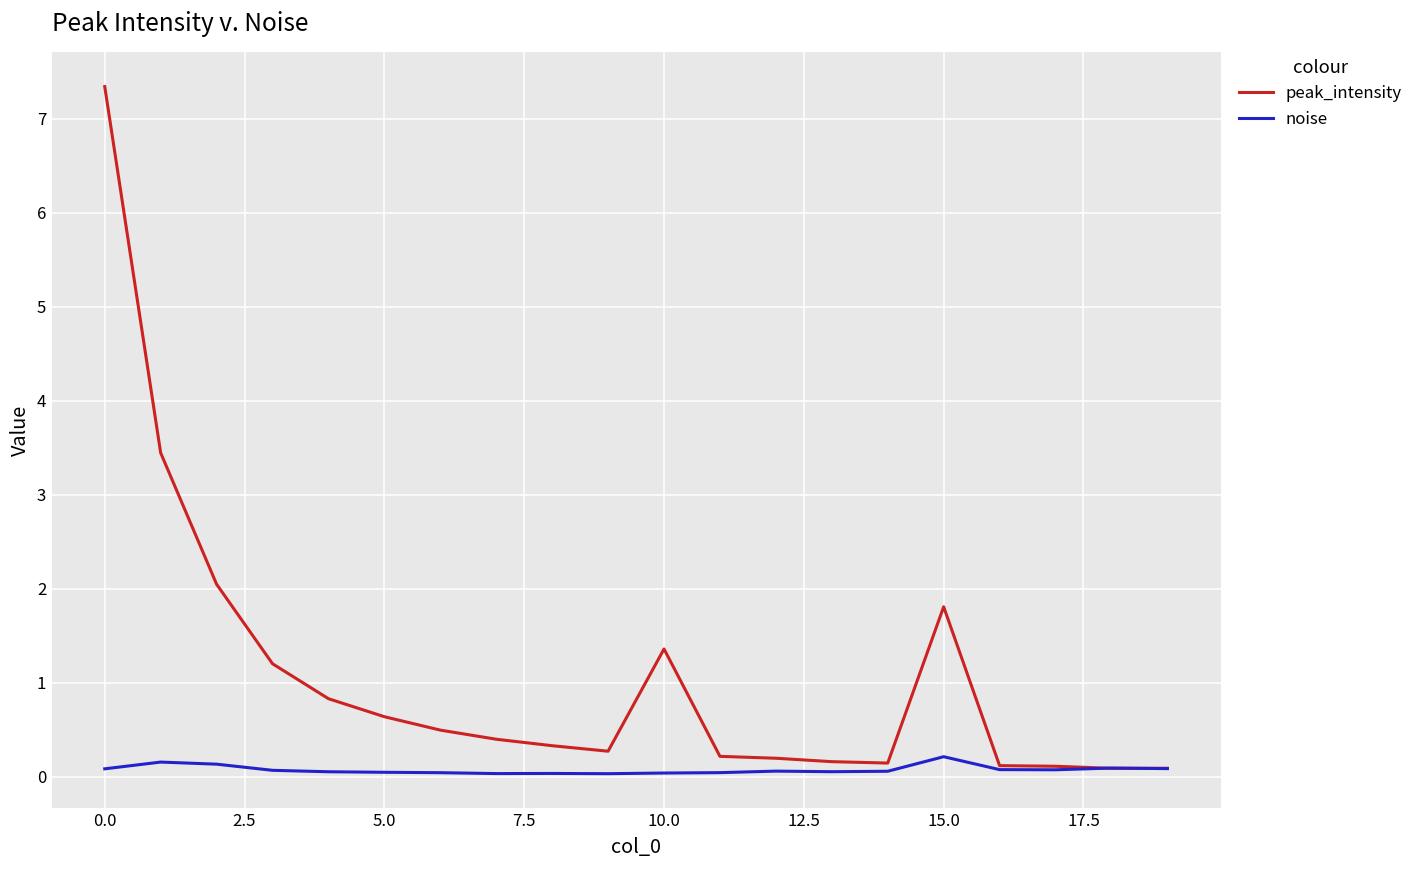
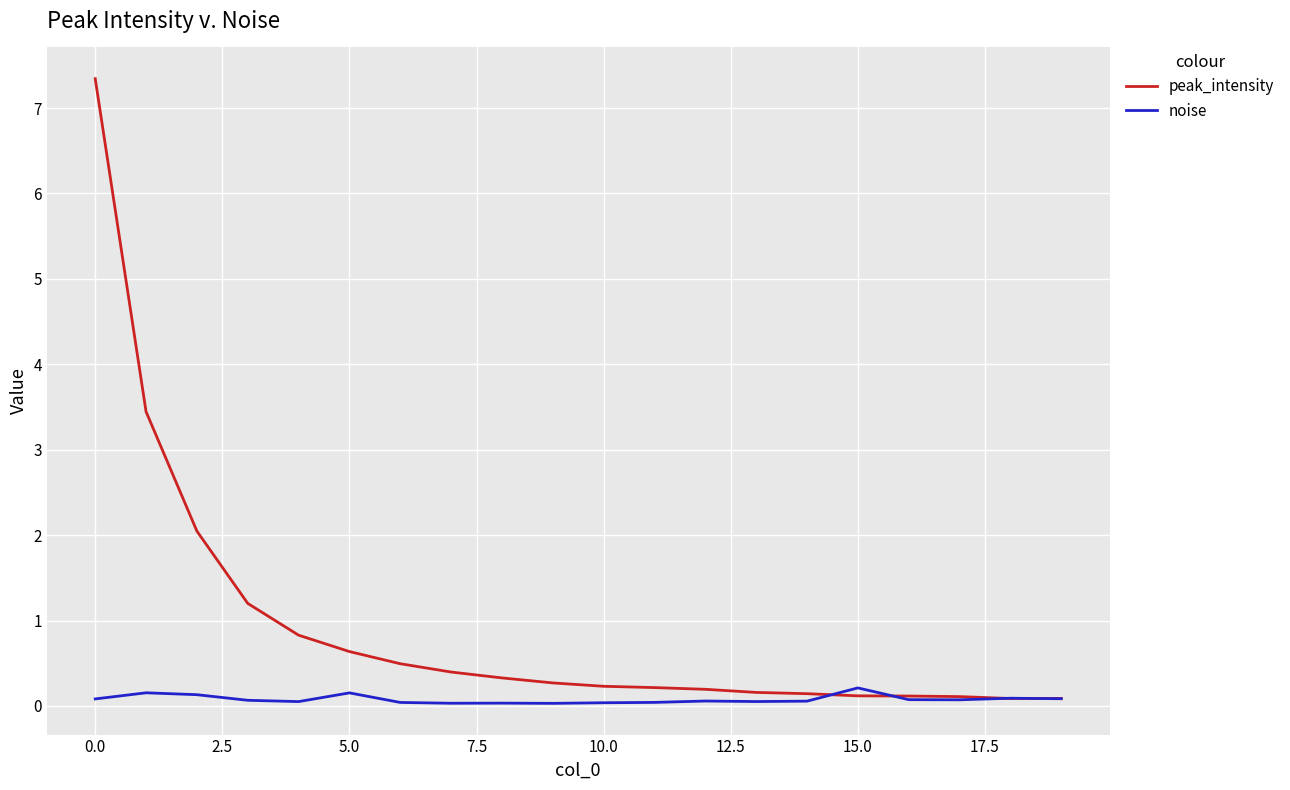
noise, 5.0: 0.0 -> 0.2
peak_intensity, 10.0: 1.4 -> 0.2
peak_intensity, 15.0: 1.8 -> 0.1
